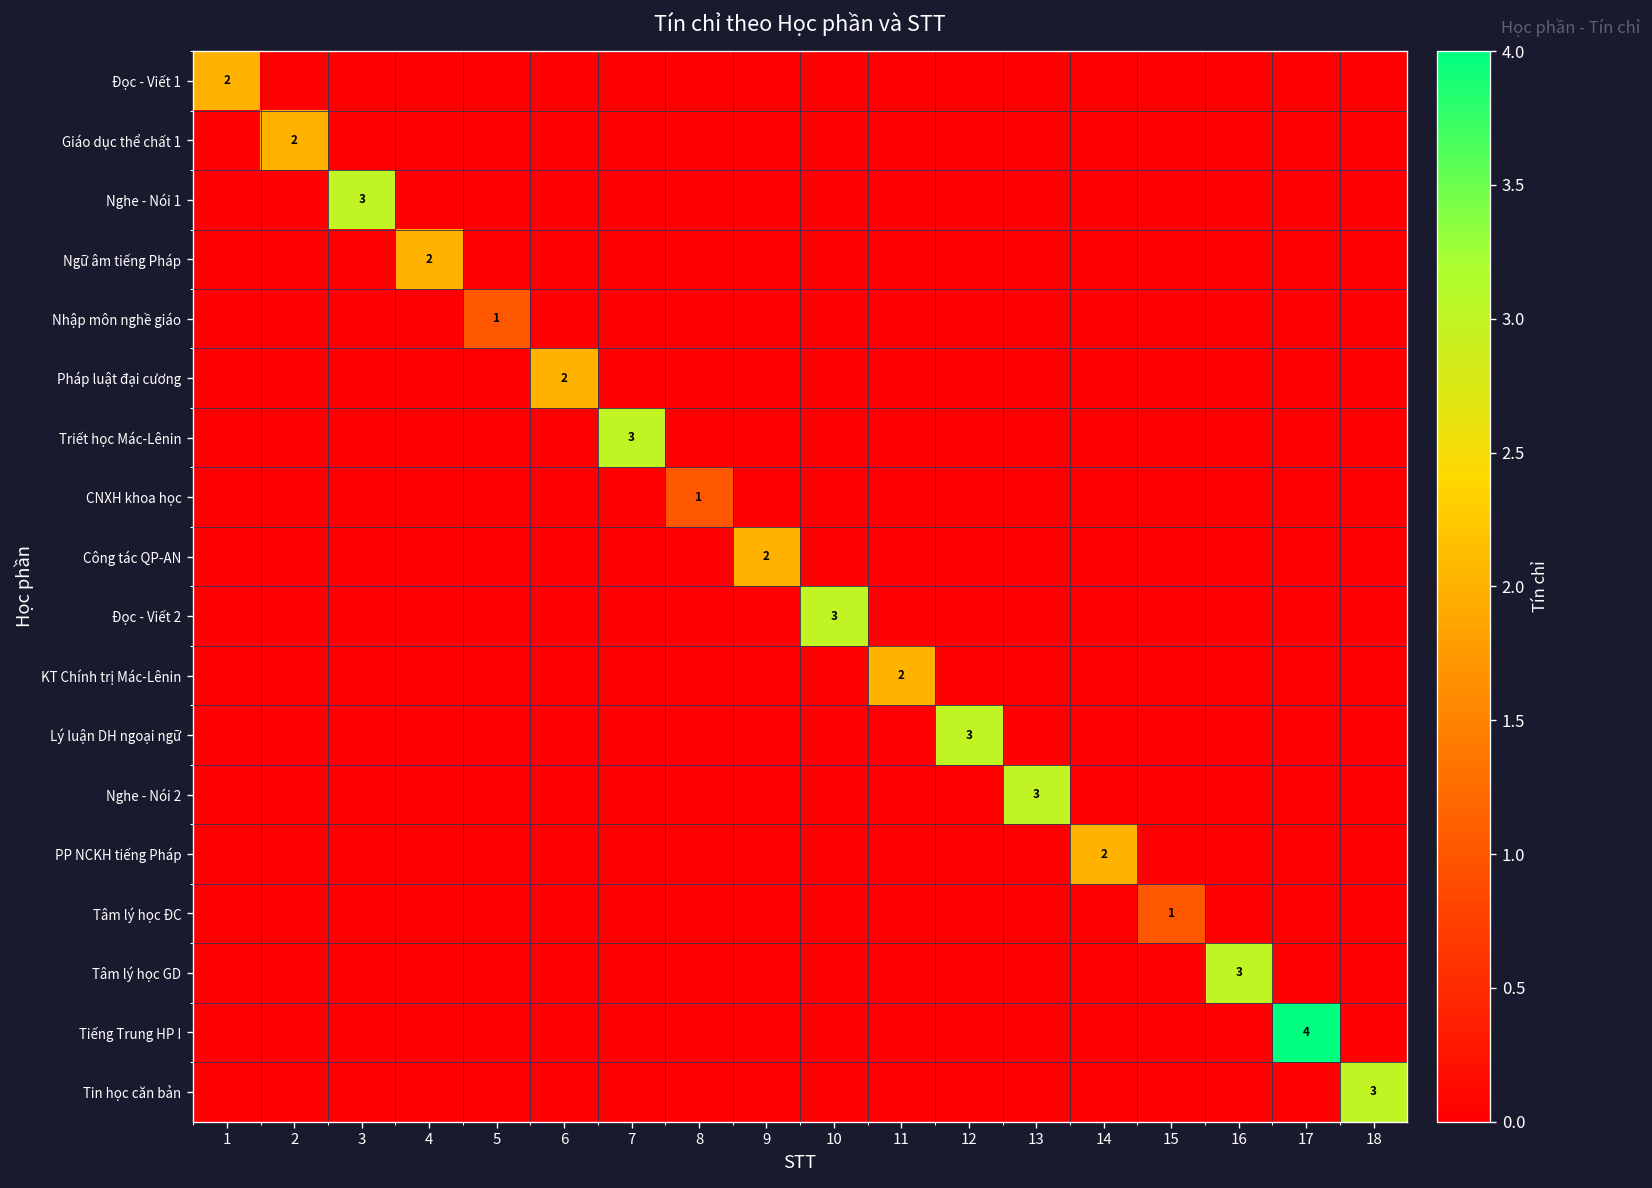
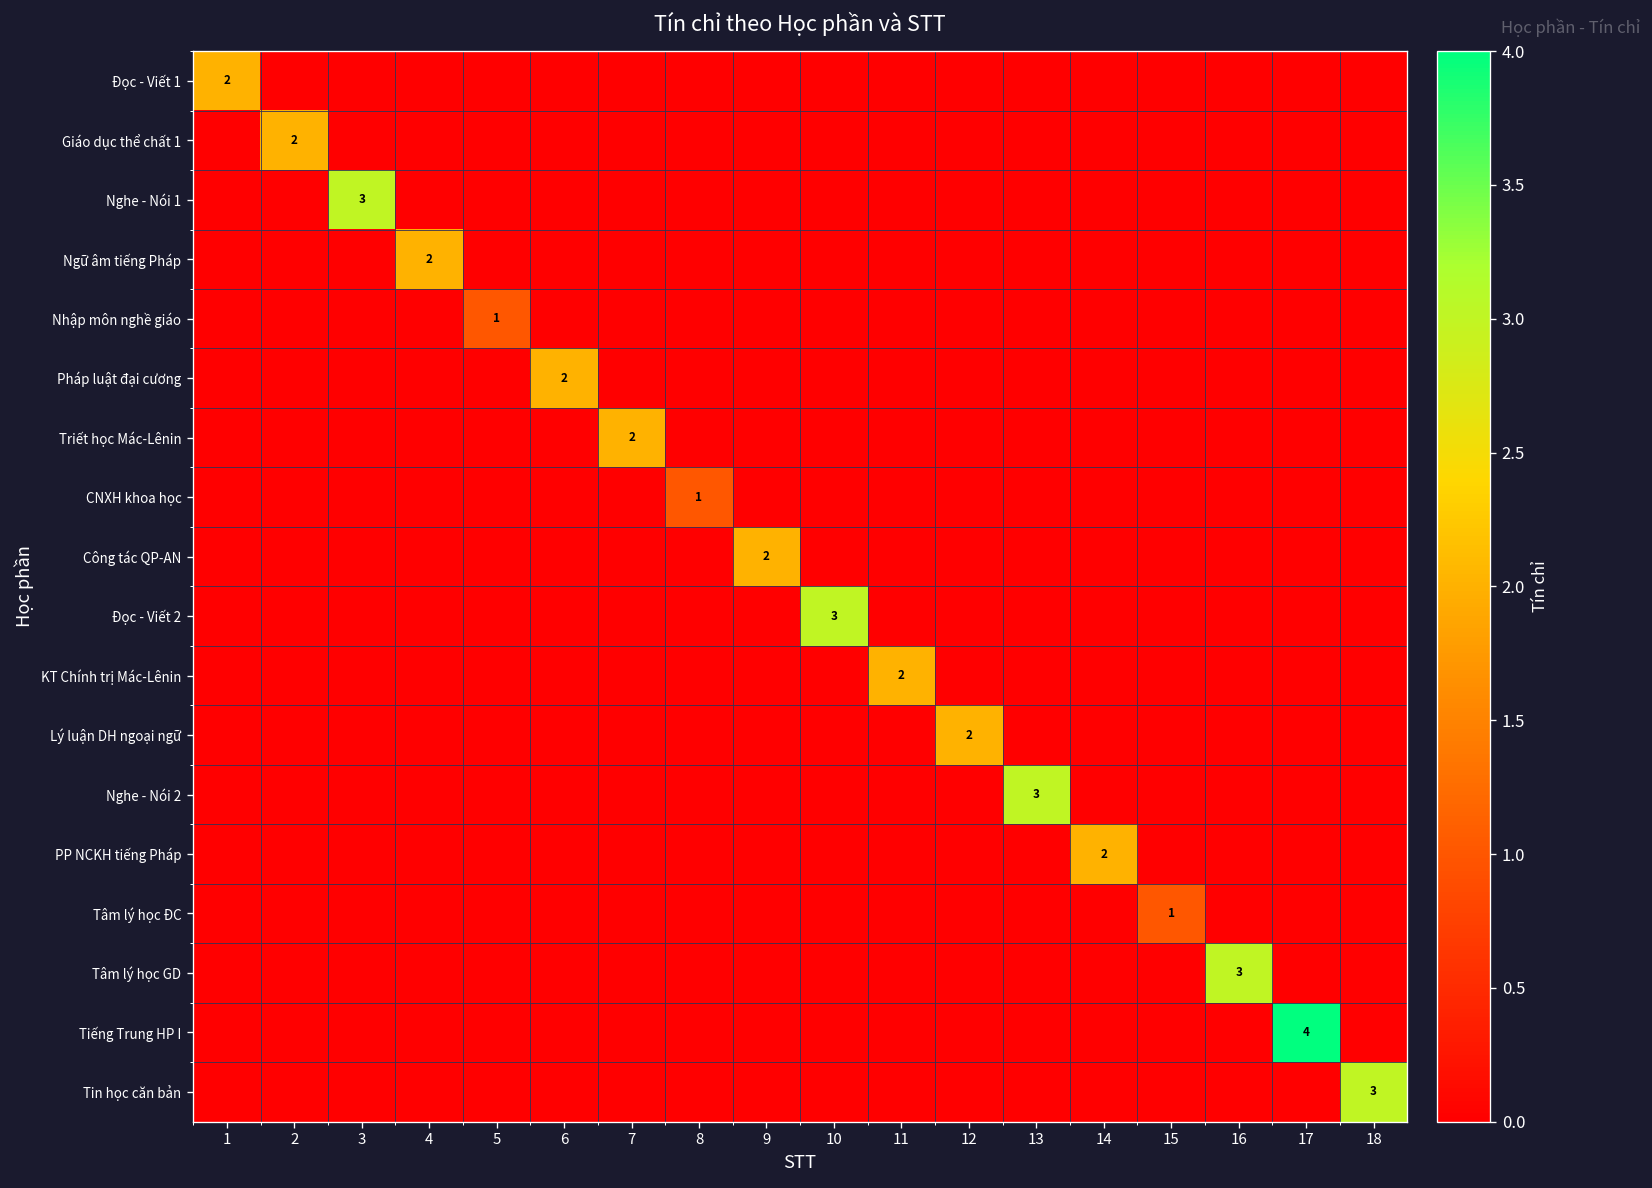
Triết học Mác-Lênin, 7: 3 -> 2
Lý luận DH ngoại ngữ, 12: 3 -> 2
